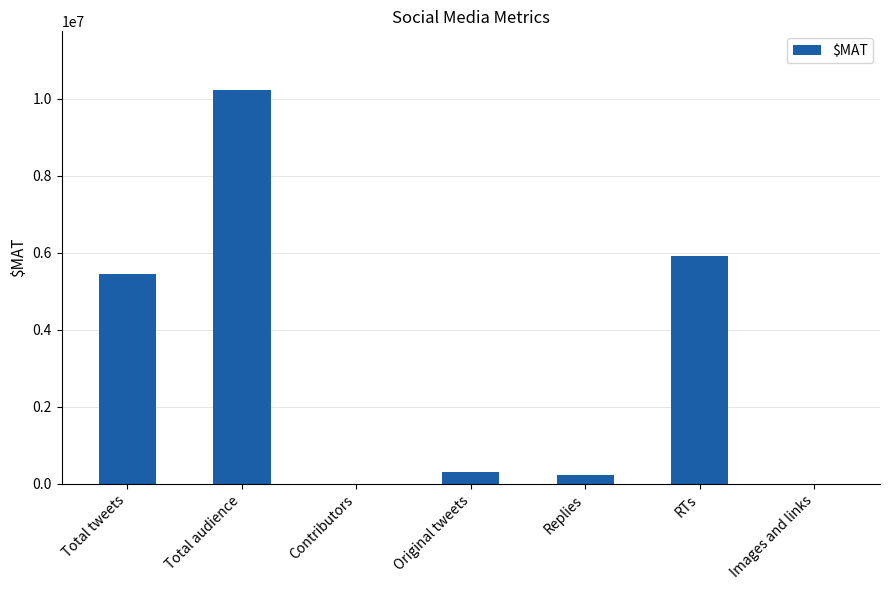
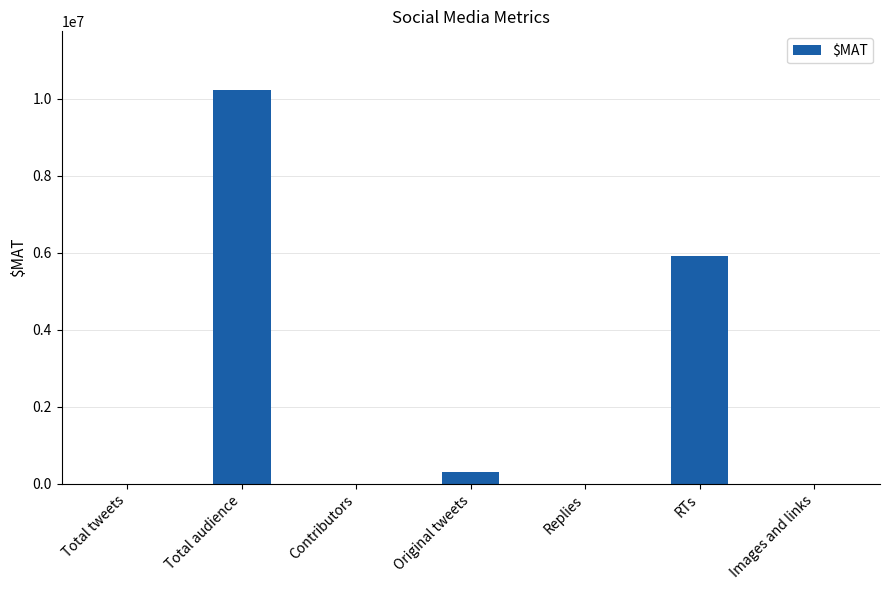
Total tweets: 5500000 -> 0
Replies: 200000 -> 0
